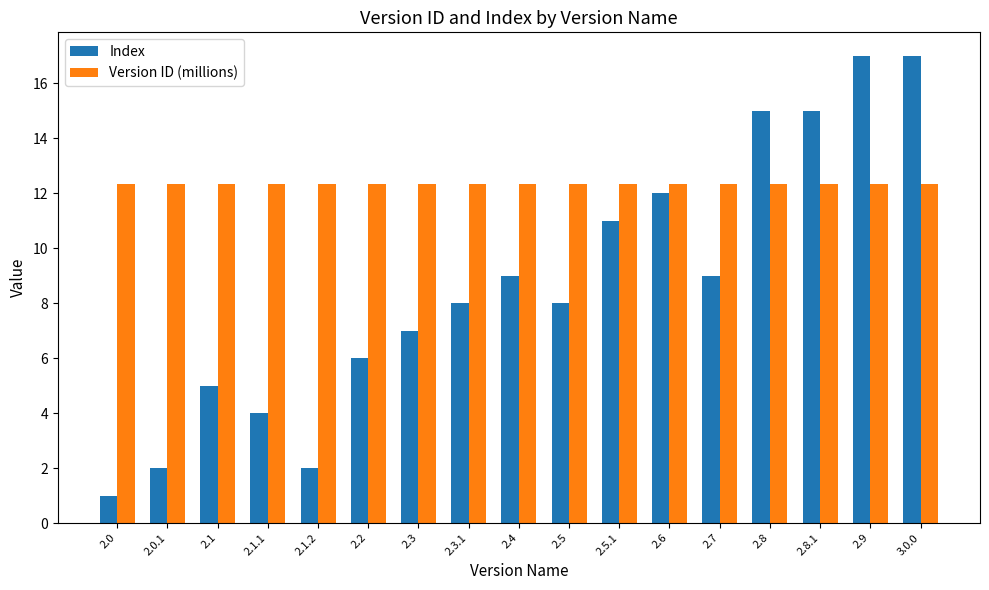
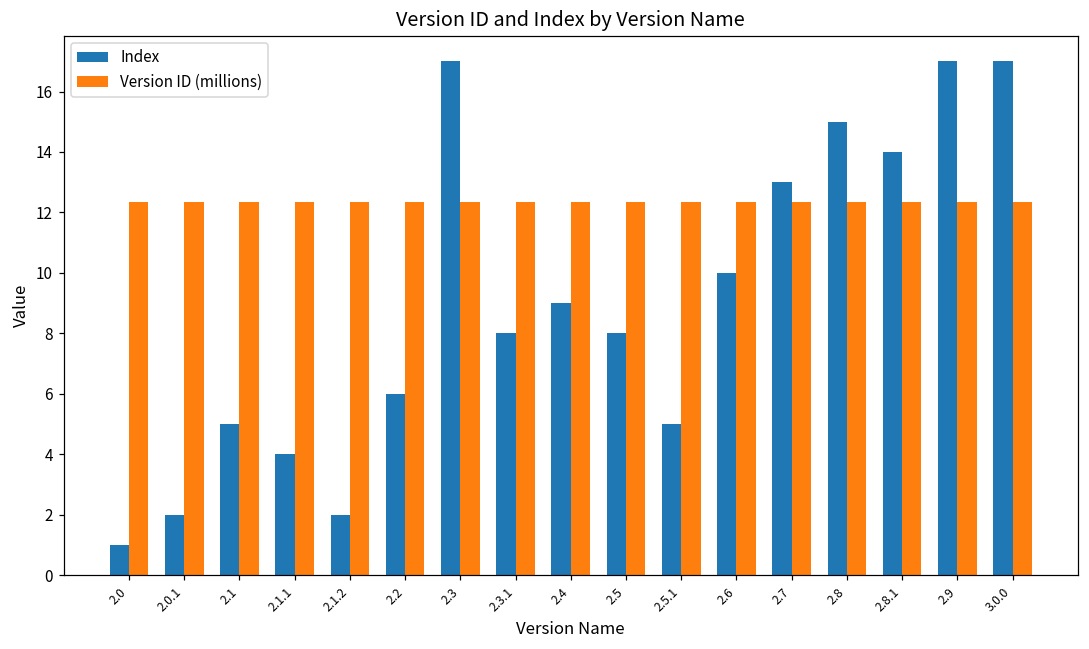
Index, 2.3: 7 -> 17
Index, 2.5.1: 11 -> 5
Index, 2.6: 12 -> 10
Index, 2.7: 9 -> 13
Index, 2.8.1: 15 -> 14
